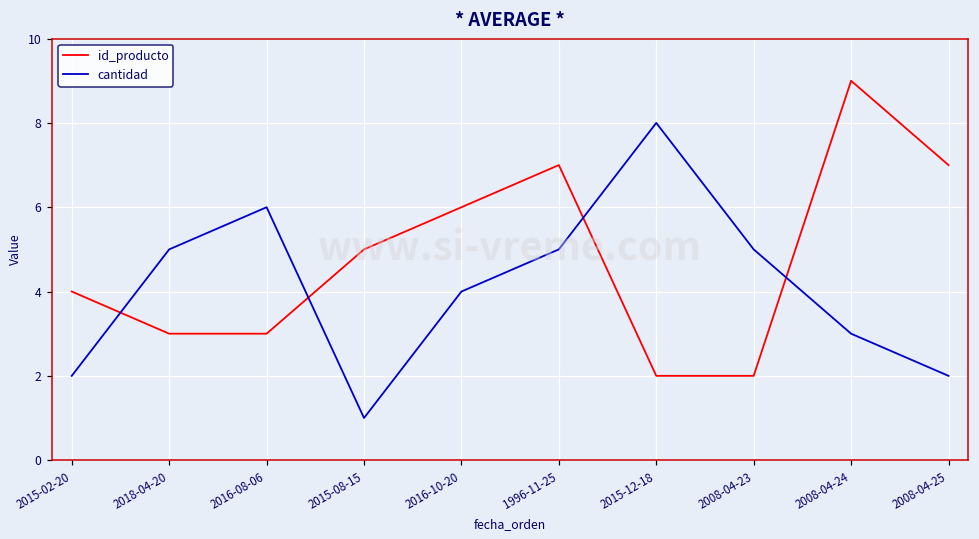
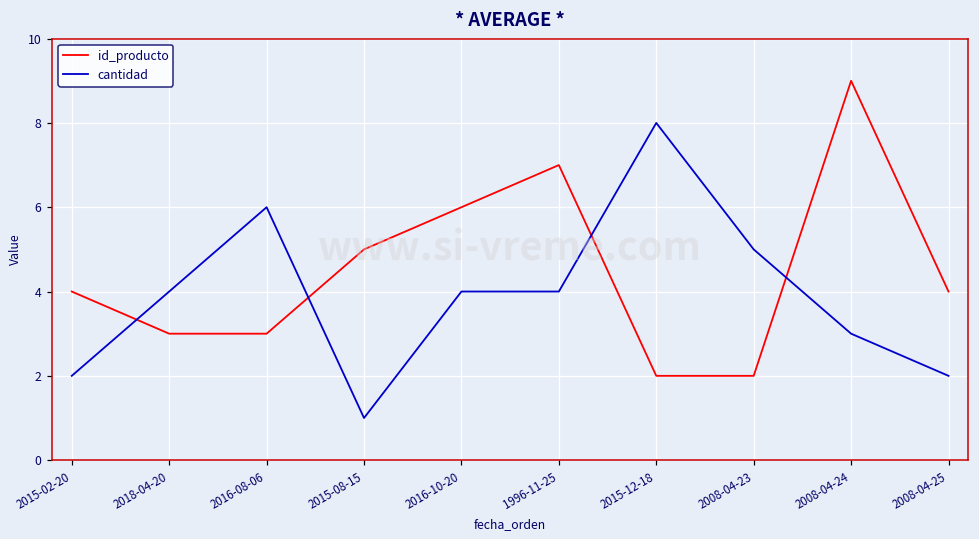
cantidad, 2018-04-20: 5 -> 4
cantidad, 1996-11-25: 5 -> 4
id_producto, 2008-04-25: 7 -> 4
